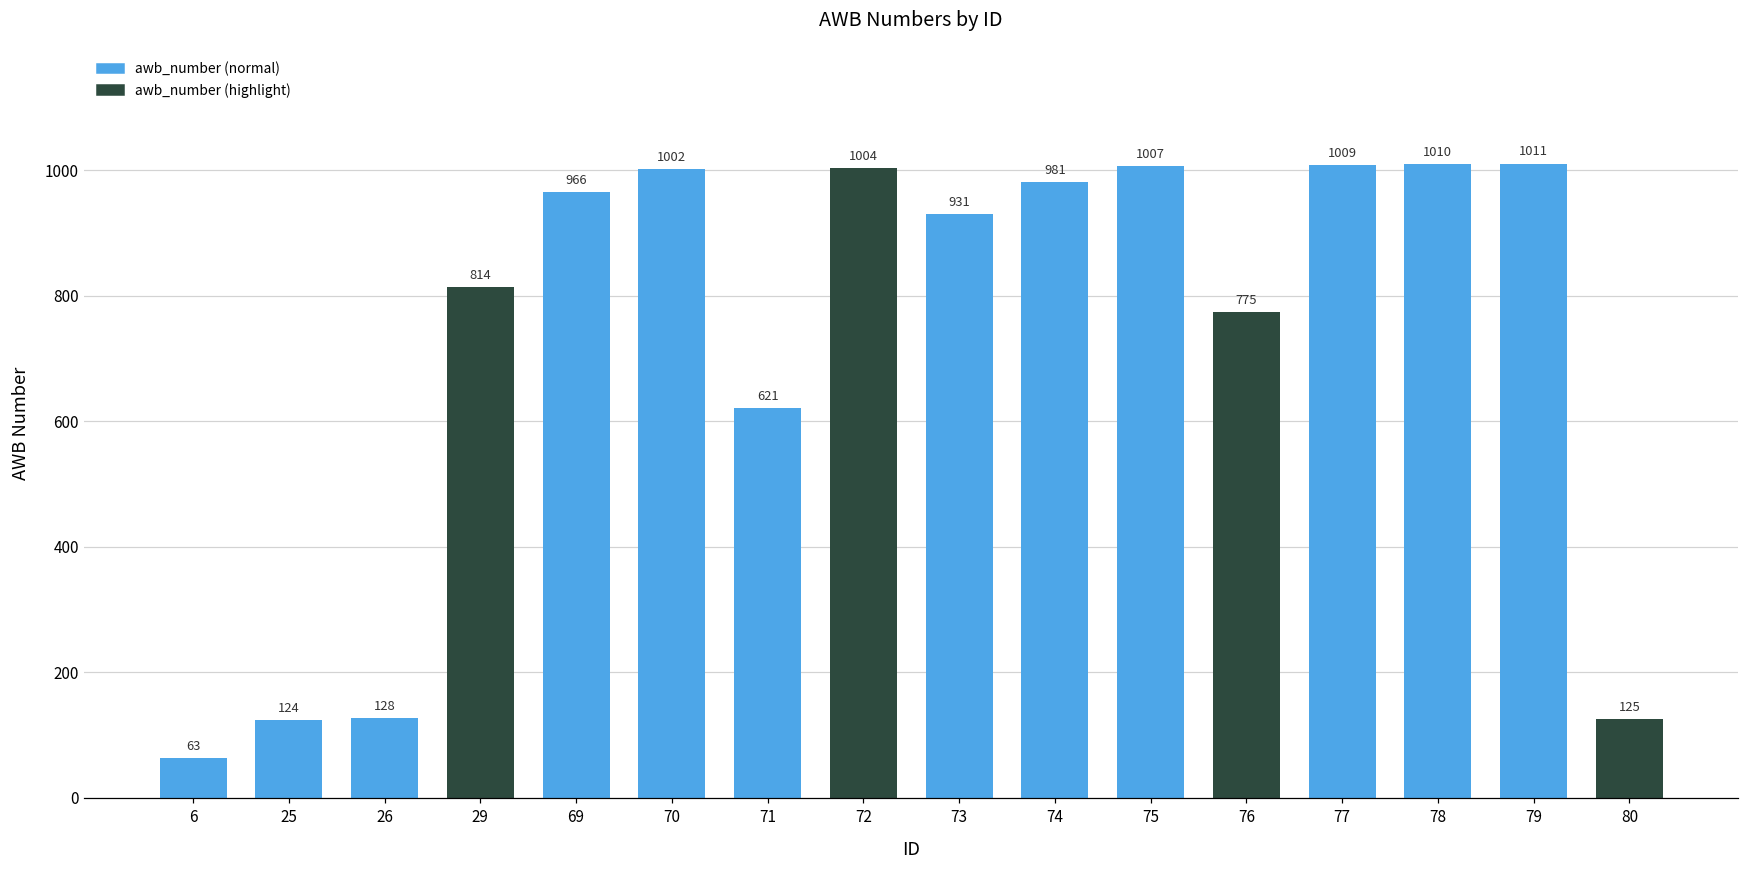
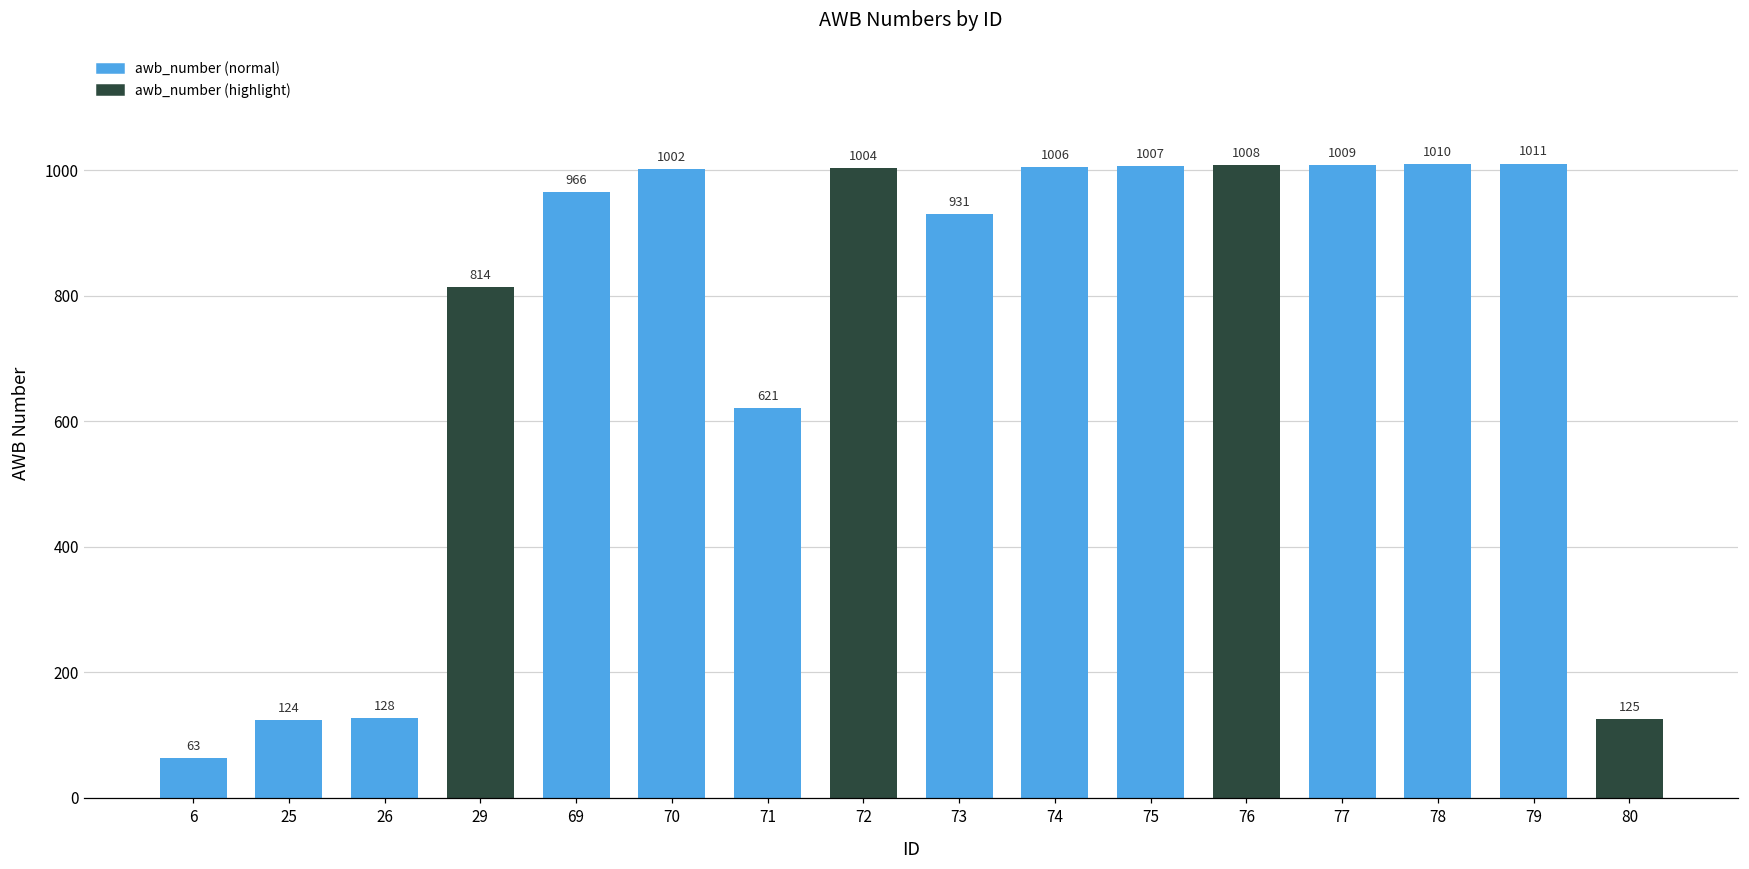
74: 981 -> 1006
76: 775 -> 1008
